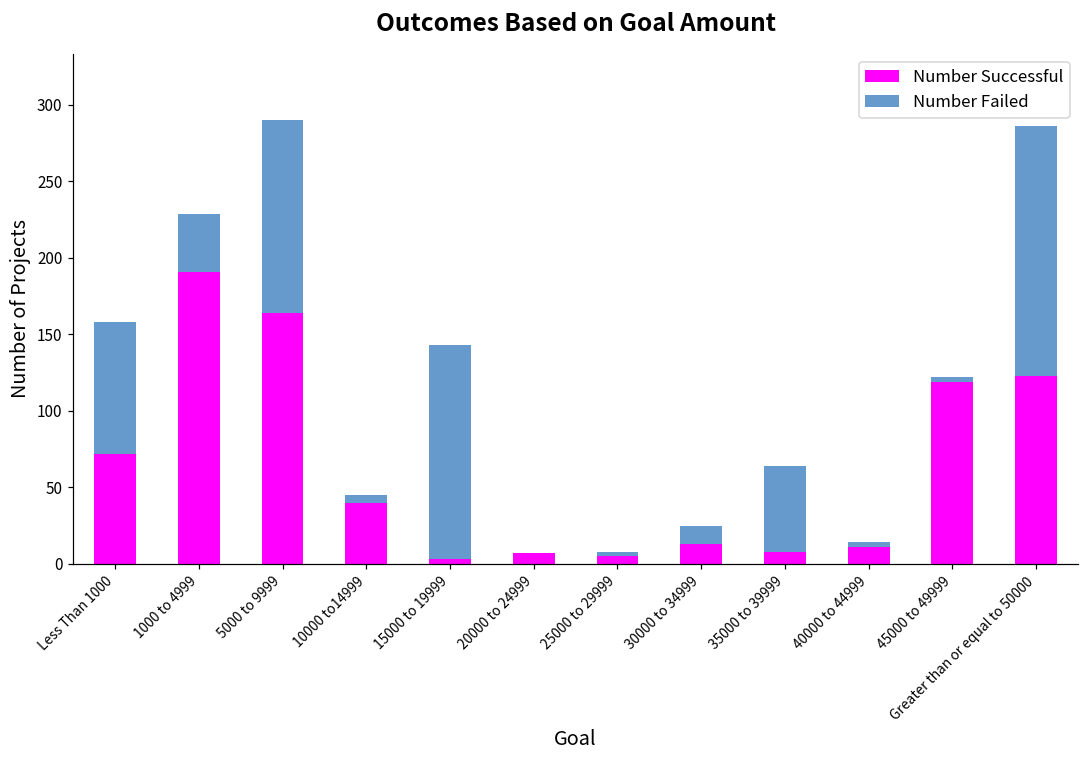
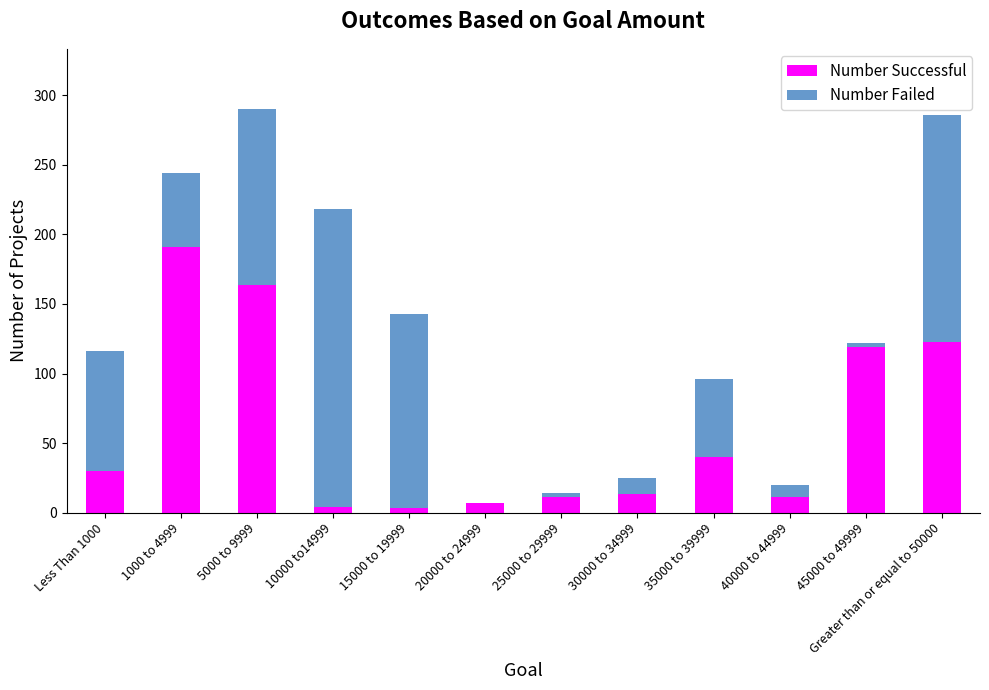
Number Successful, Less Than 1000: 72 -> 30
Number Failed, 1000 to 4999: 38 -> 53
Number Successful, 10000 to14999: 40 -> 4
Number Failed, 10000 to14999: 5 -> 214
Number Successful, 25000 to 29999: 5 -> 11
Number Successful, 35000 to 39999: 8 -> 40
Number Failed, 40000 to 44999: 3 -> 9
